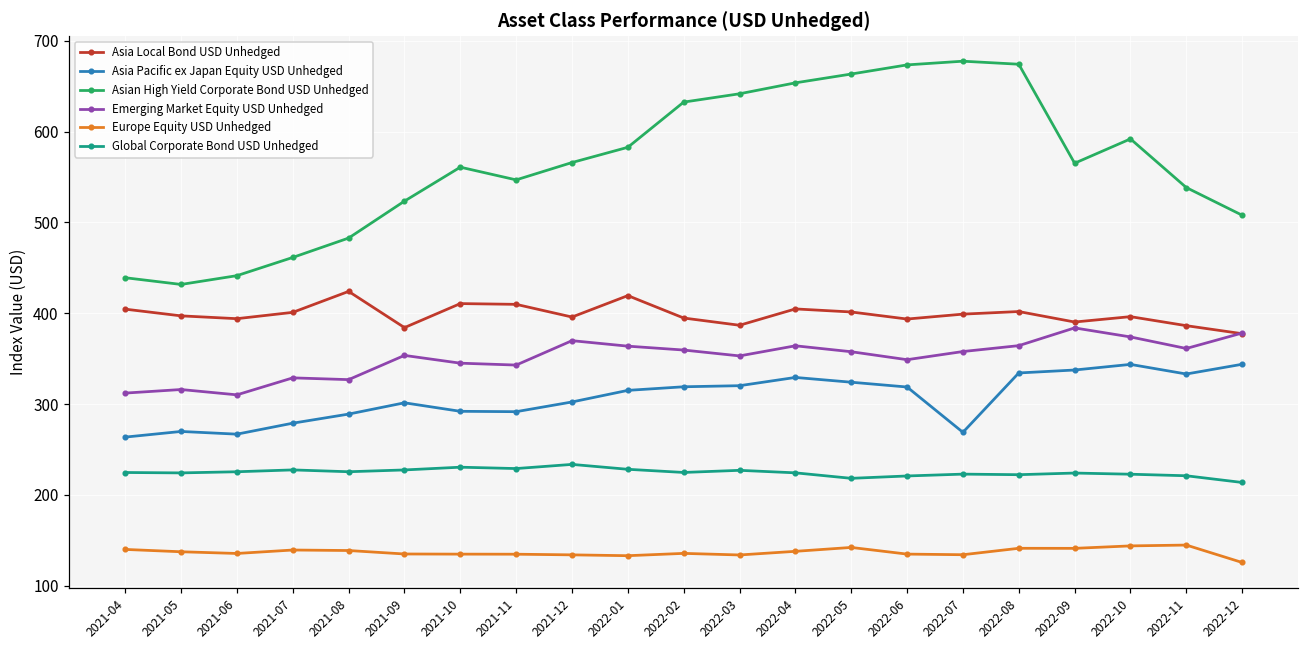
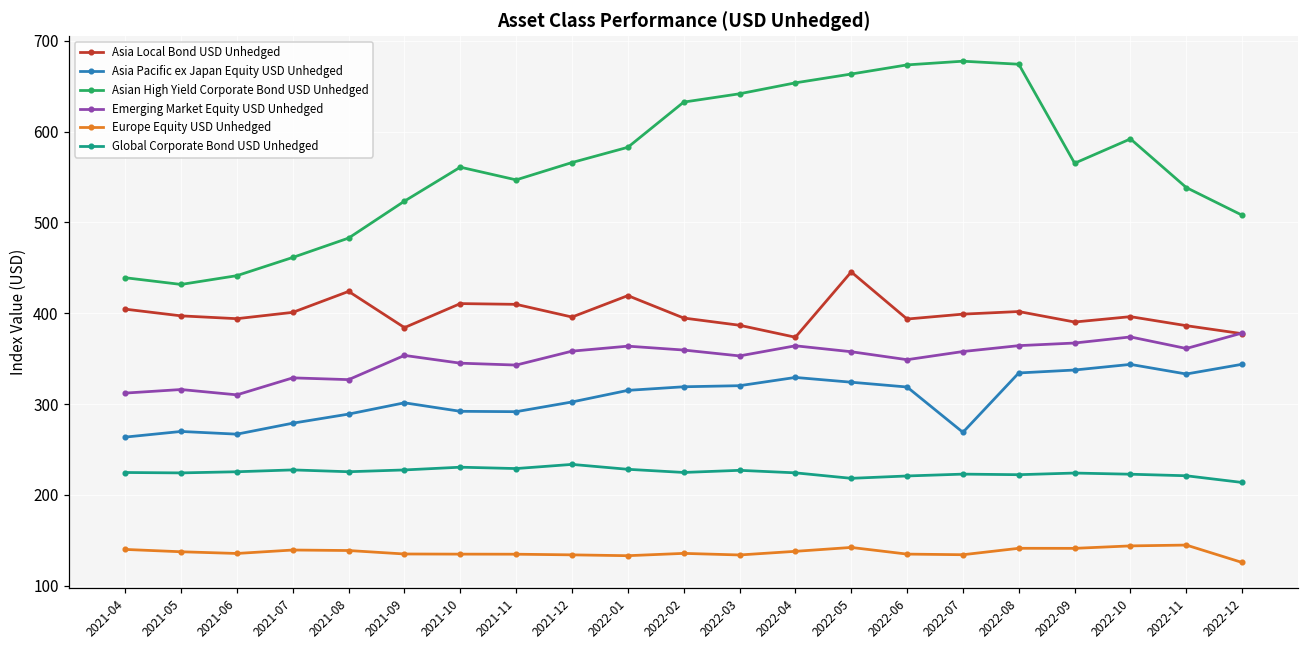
Emerging Market Equity USD Unhedged, 2021-12: 370 -> 360
Asia Local Bond USD Unhedged, 2022-04: 400 -> 370
Asia Local Bond USD Unhedged, 2022-05: 400 -> 450
Emerging Market Equity USD Unhedged, 2022-09: 380 -> 370
